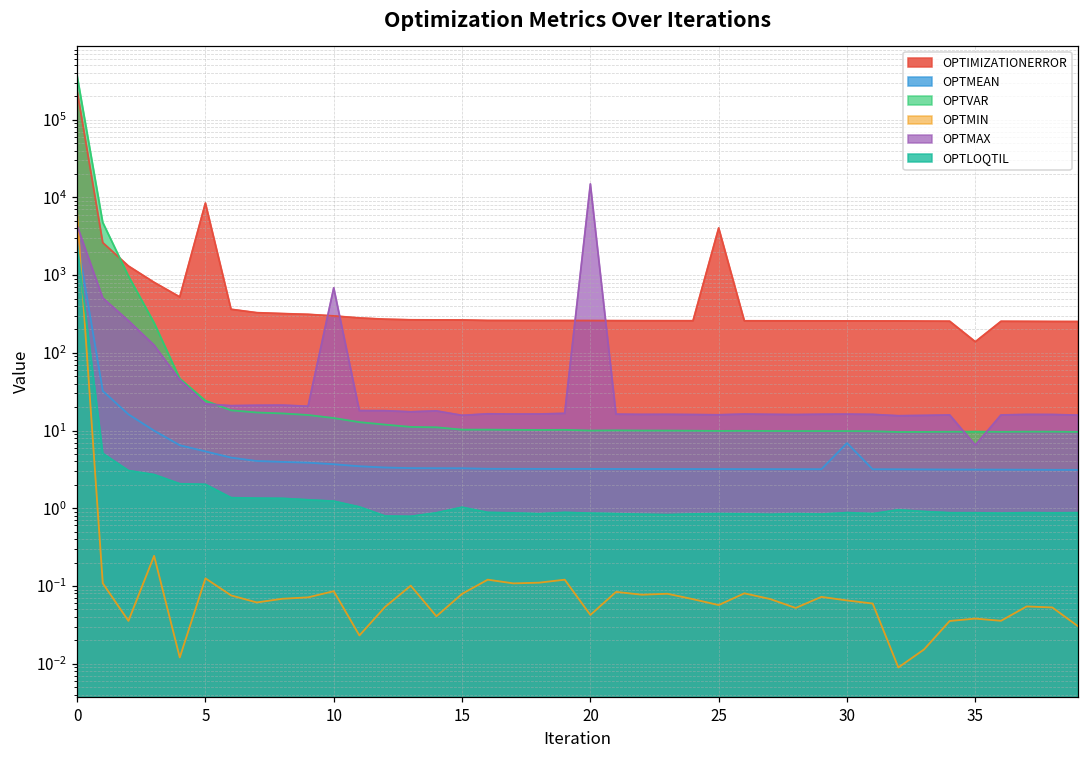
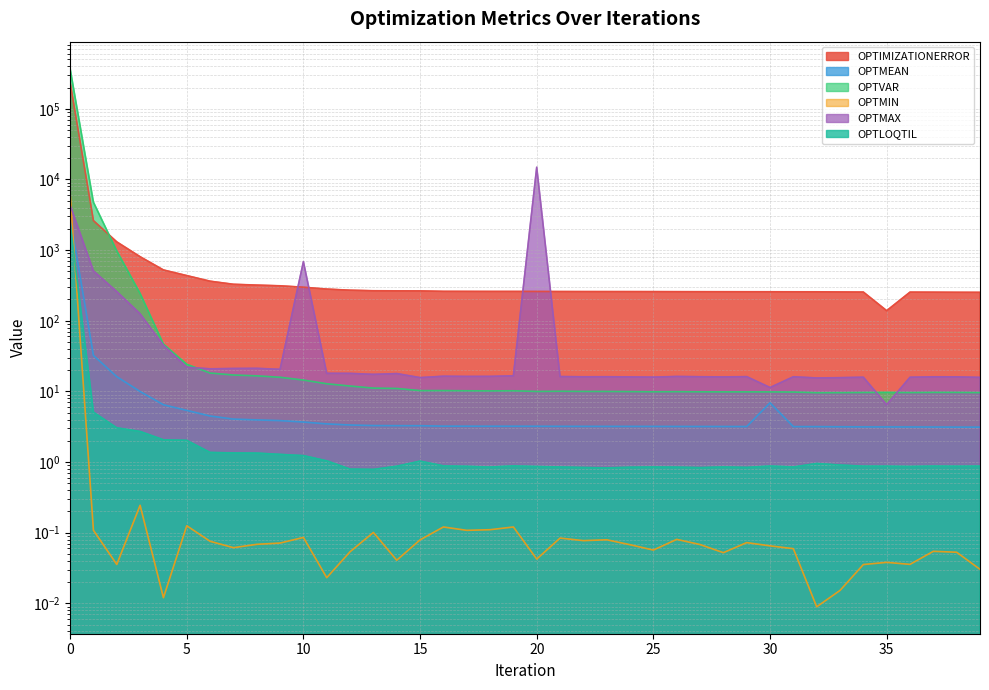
OPTIMIZATIONERROR, 5: 8000 -> 400
OPTIMIZATIONERROR, 25: 4000 -> 260
OPTMAX, 30: 16 -> 11
